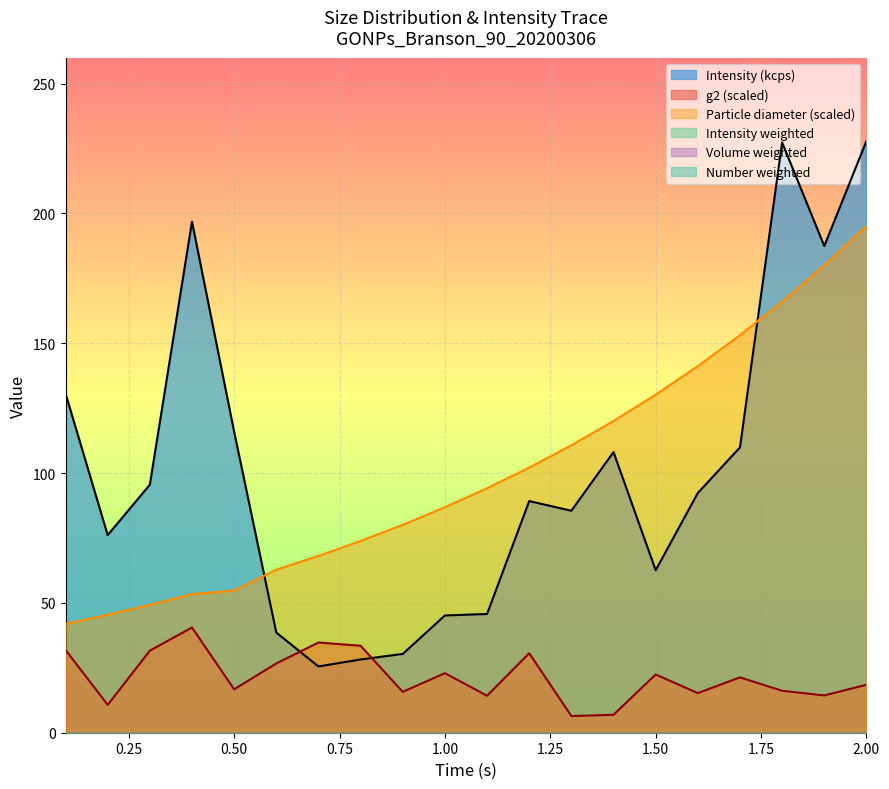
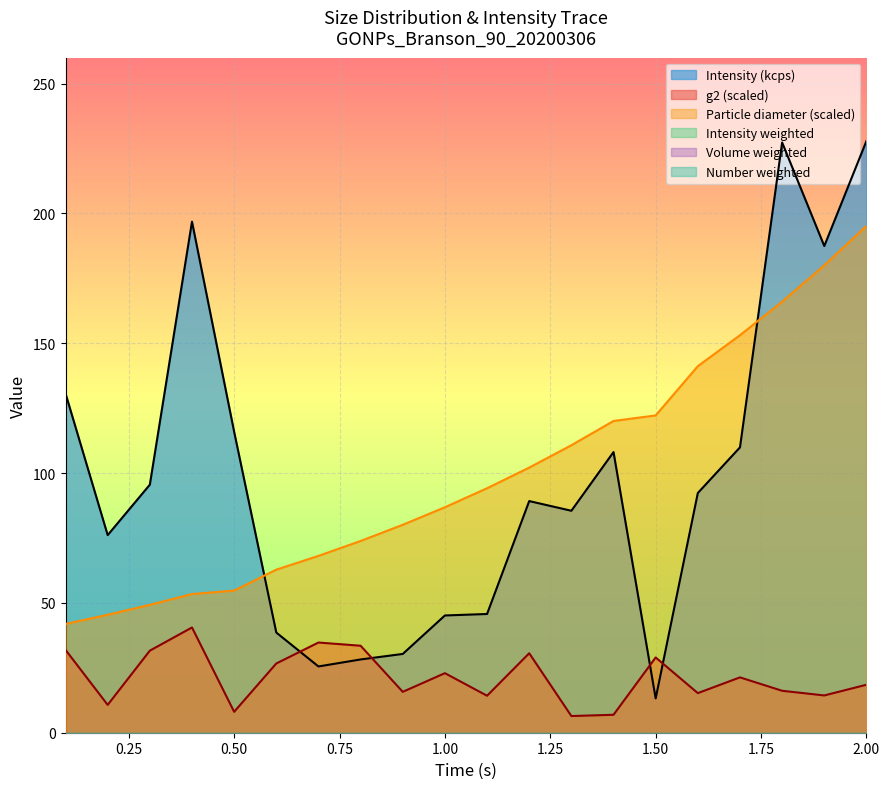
g2 (scaled), 0.50: 17 -> 8
Intensity (kcps), 1.50: 63 -> 13
g2 (scaled), 1.50: 22 -> 29
Particle diameter (scaled), 1.50: 130 -> 122
